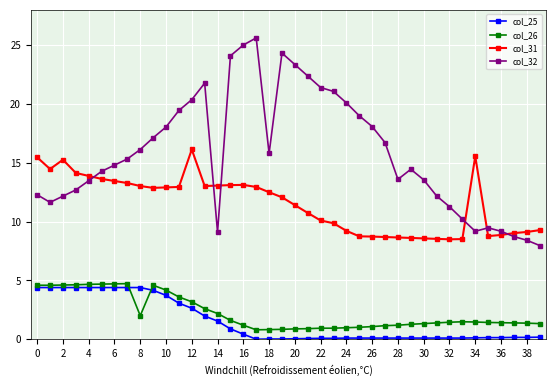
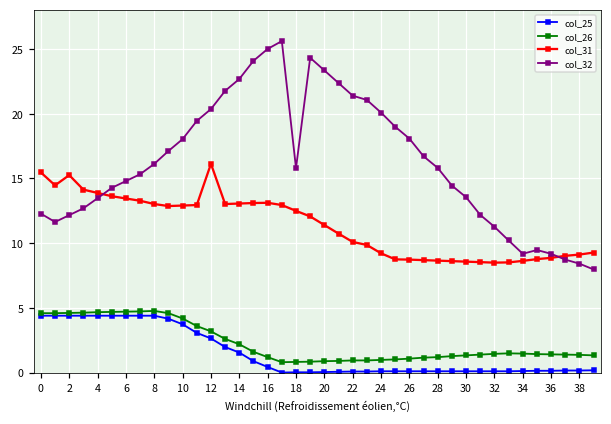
col_26, 8: 2.0 -> 4.8
col_32, 14: 9.1 -> 22.7
col_32, 28: 13.6 -> 15.8
col_31, 34: 15.6 -> 8.6
